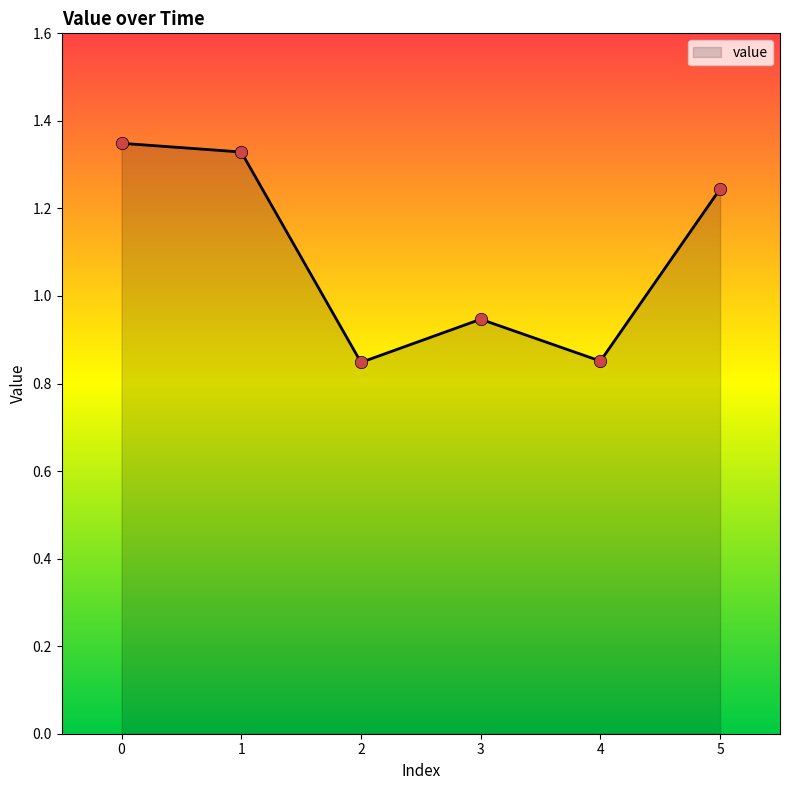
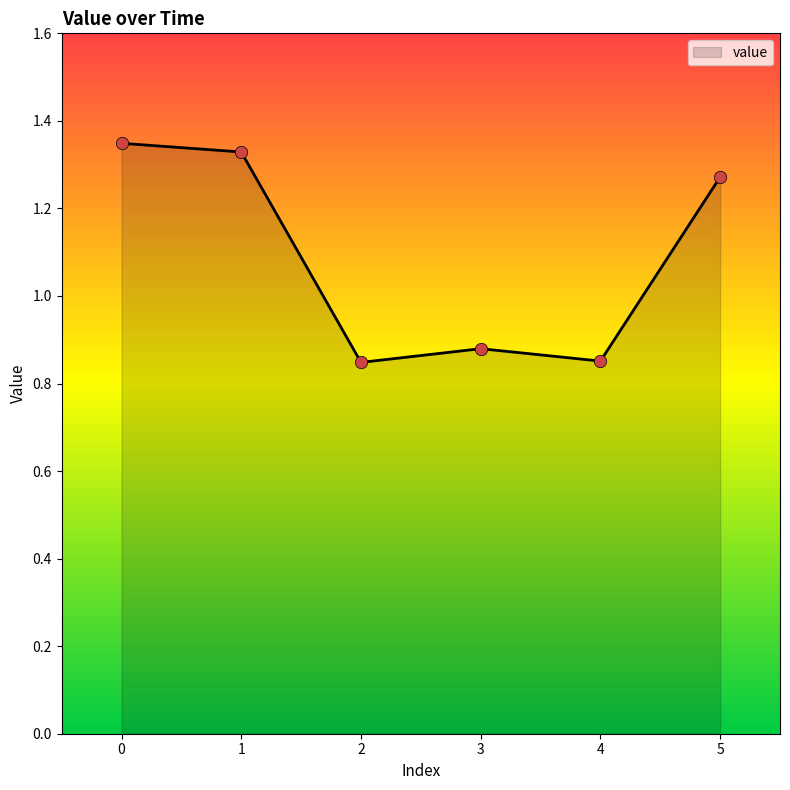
3: 0.95 -> 0.88
5: 1.24 -> 1.27
